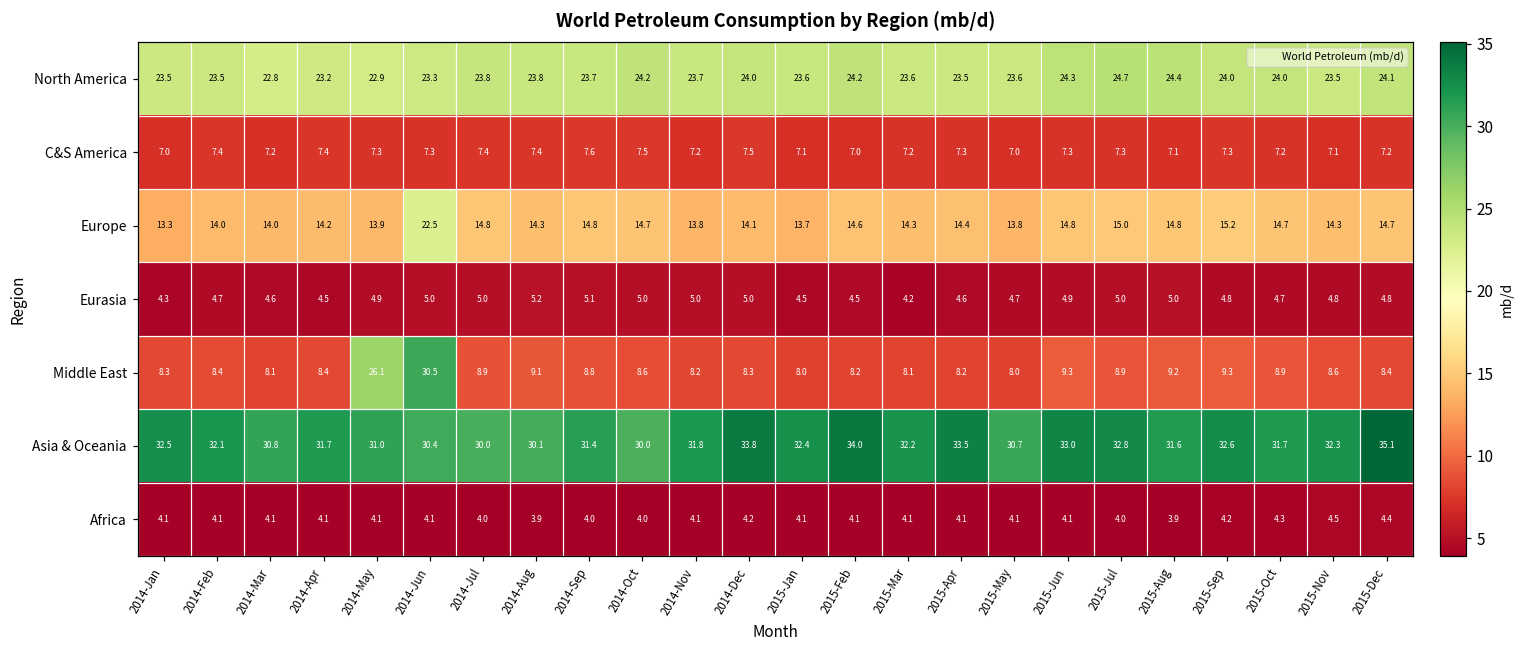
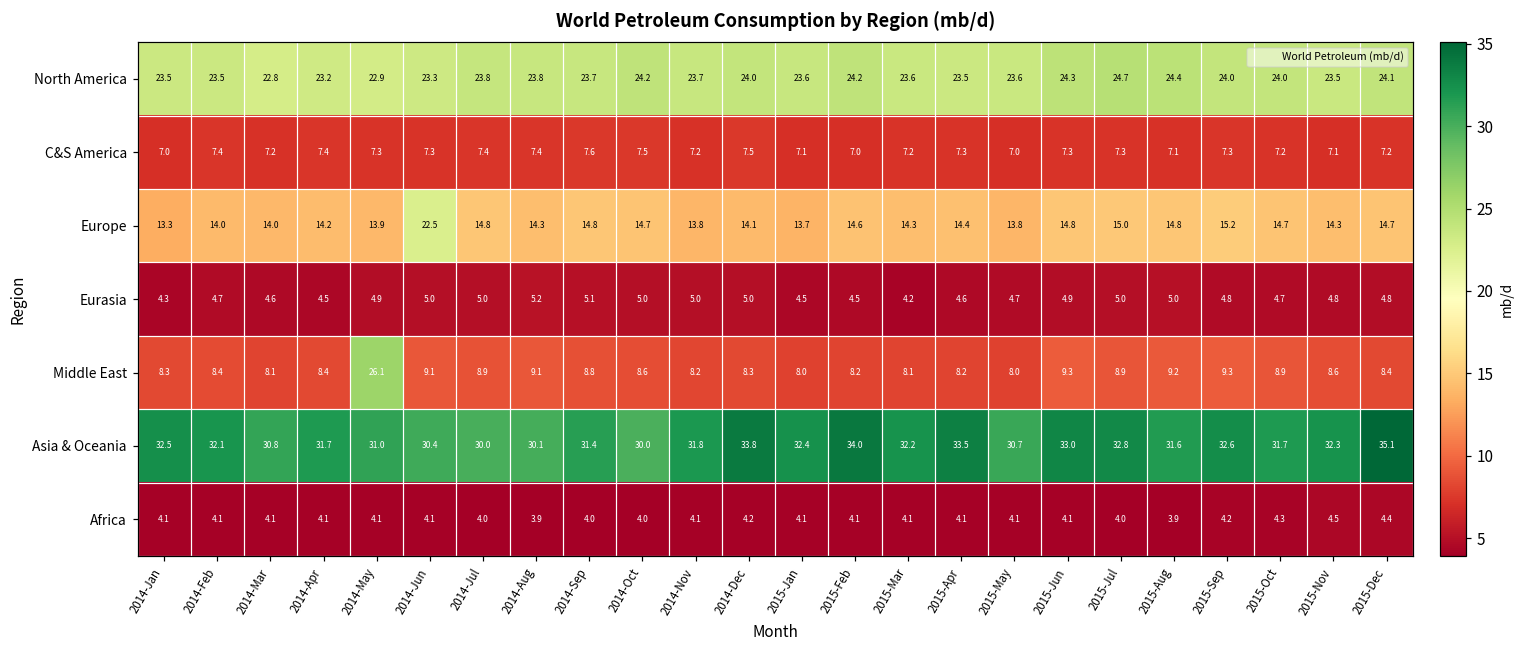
Middle East, 2014-Jun: 30.5 -> 9.1
